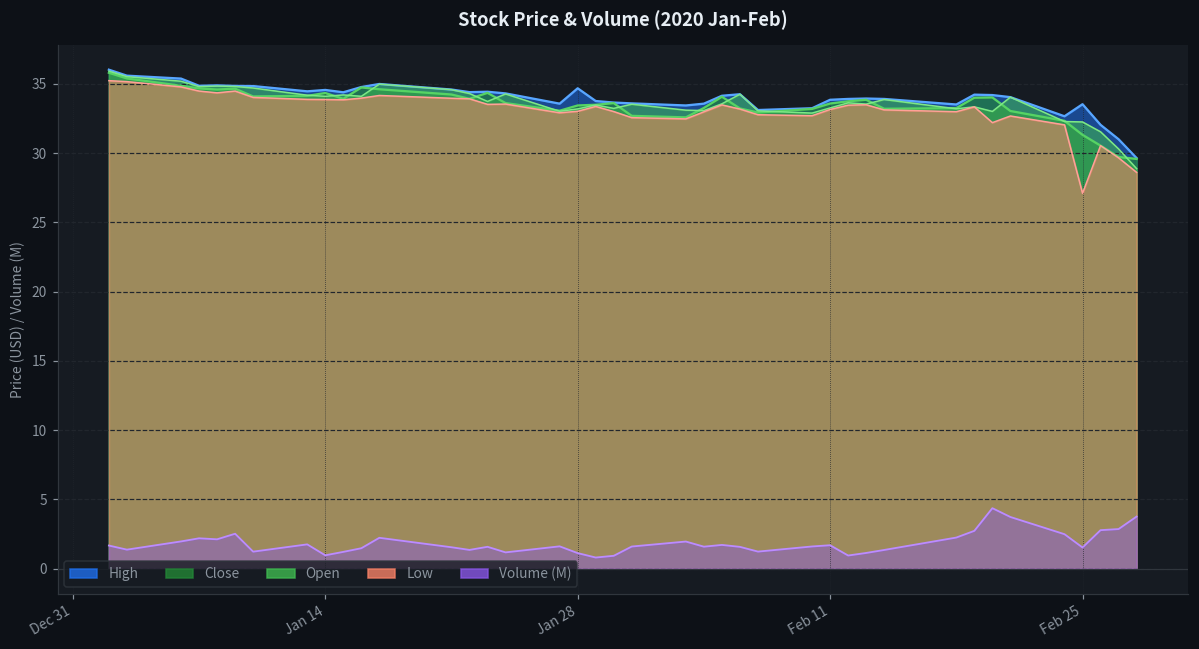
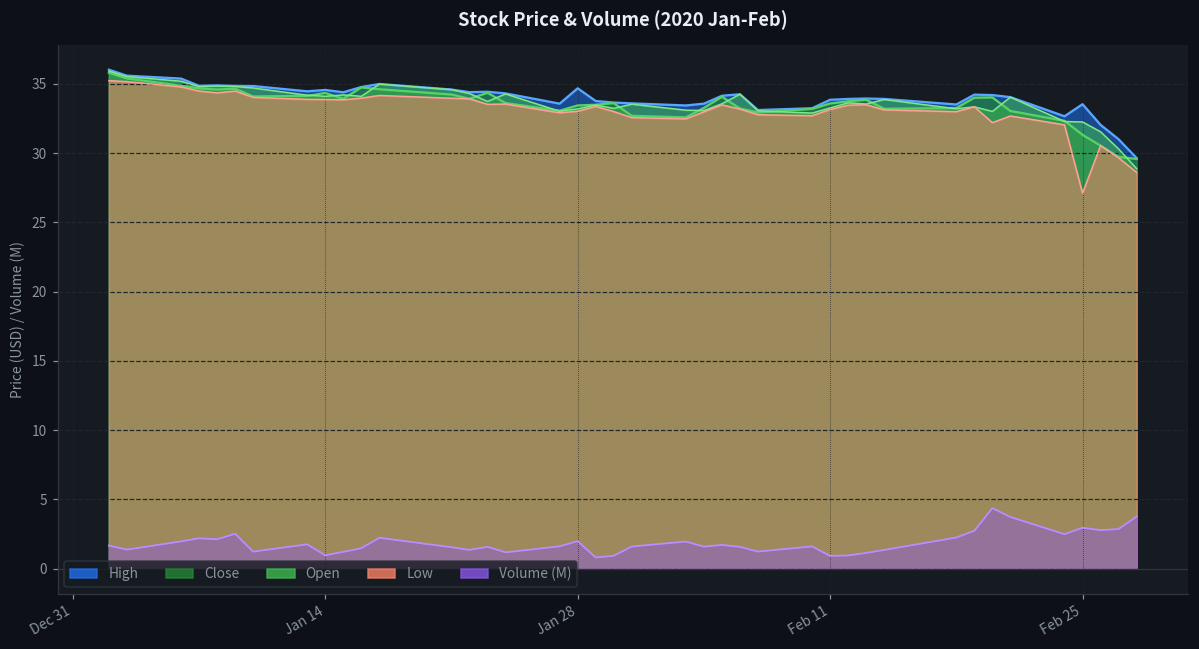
Volume (M), Jan 28: 1.1 -> 2.0
Volume (M), Feb 11: 1.7 -> 0.9
Volume (M), Feb 25: 1.5 -> 3.0
